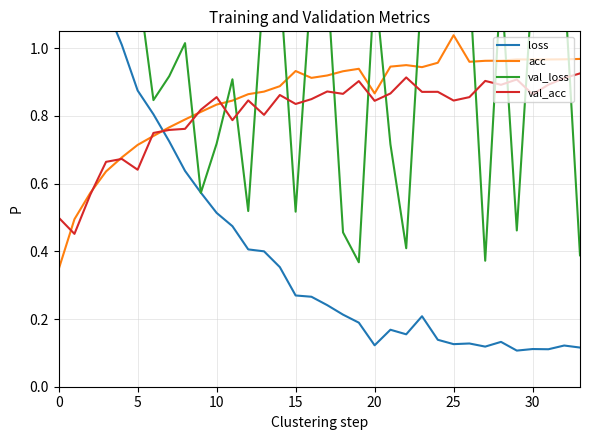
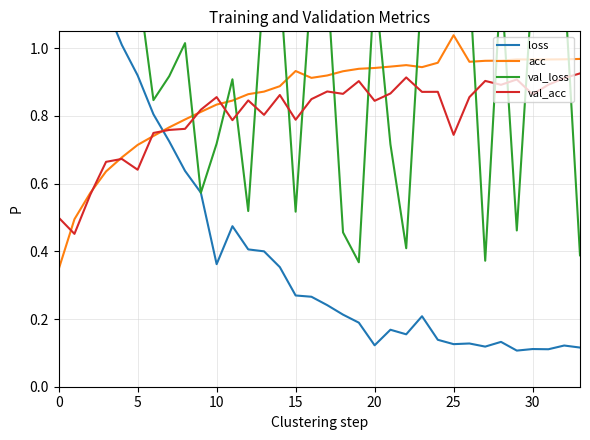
loss, 5: 0.88 -> 0.92
loss, 10: 0.51 -> 0.36
val_acc, 15: 0.84 -> 0.79
acc, 20: 0.87 -> 0.94
val_acc, 25: 0.85 -> 0.74
